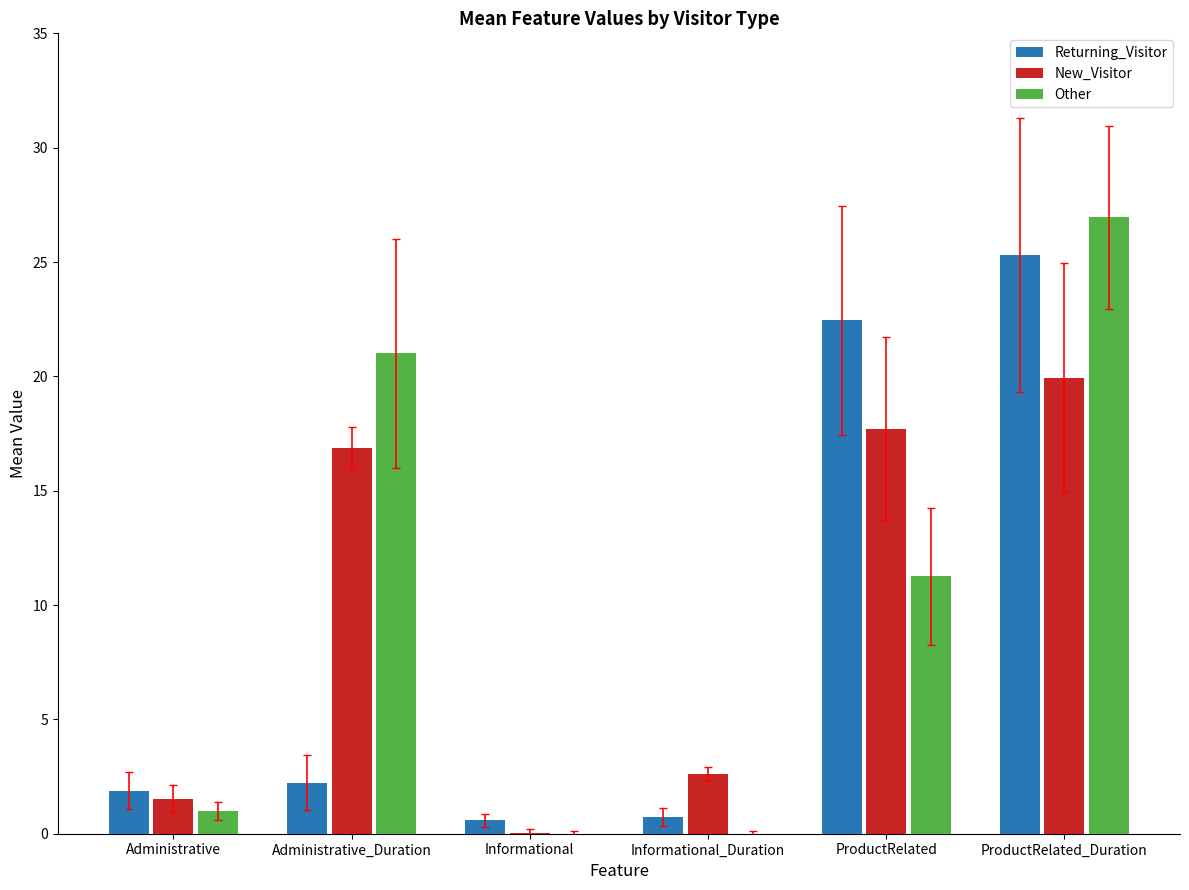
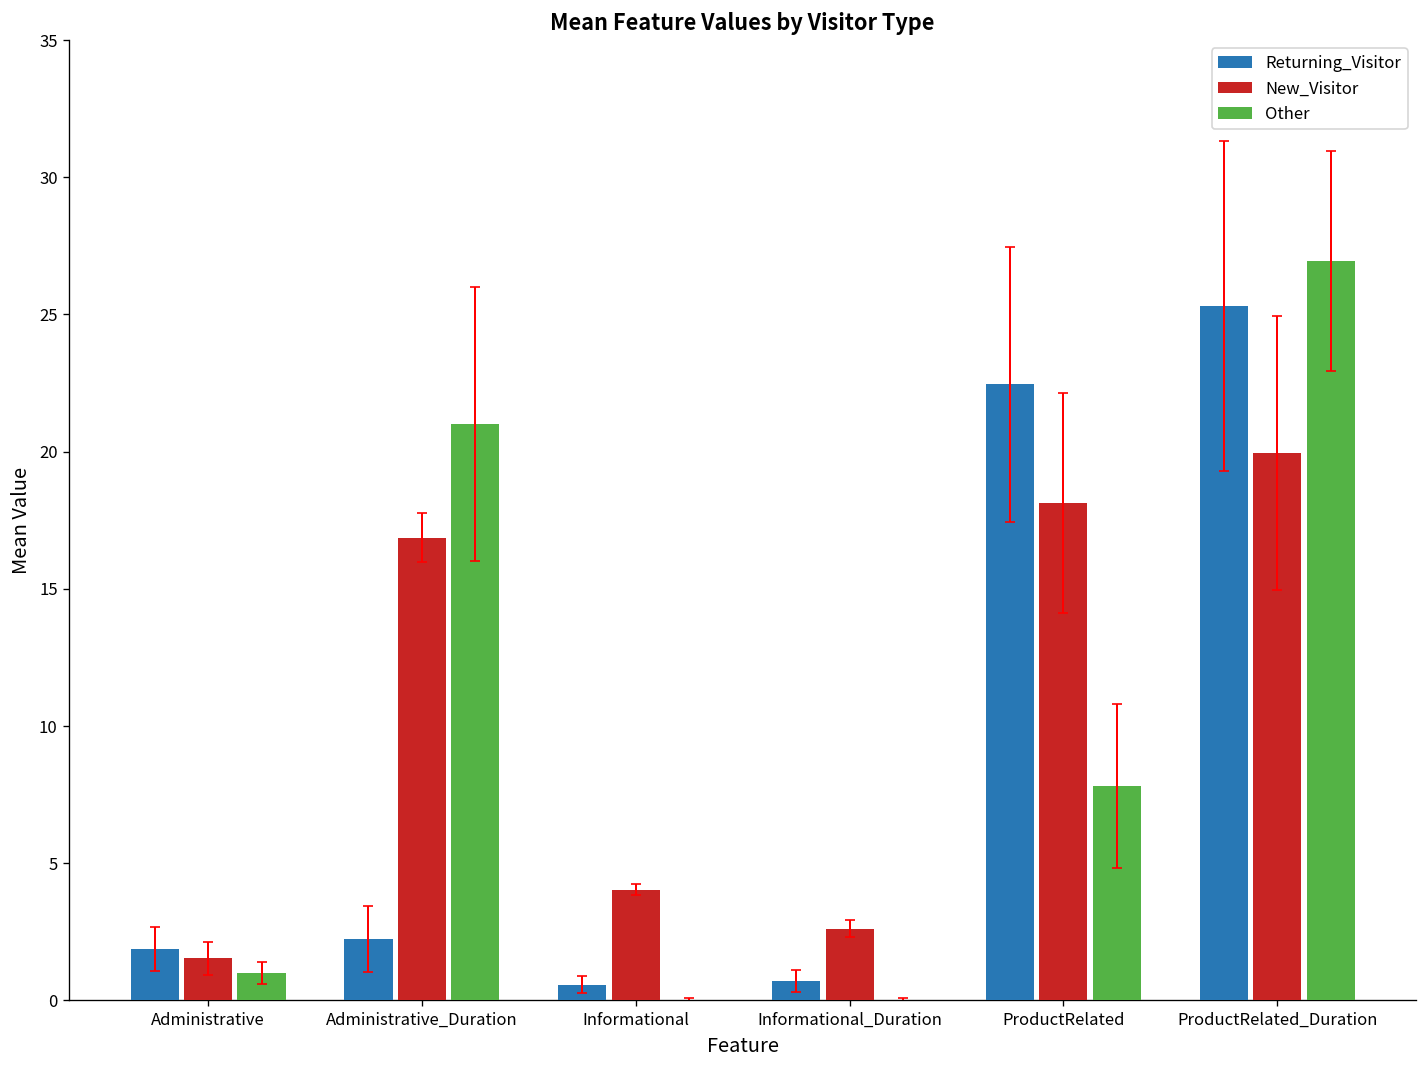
New_Visitor, Informational: 0.0 -> 4.0
New_Visitor, ProductRelated: 17.7 -> 18.1
Other, ProductRelated: 11.3 -> 7.8
